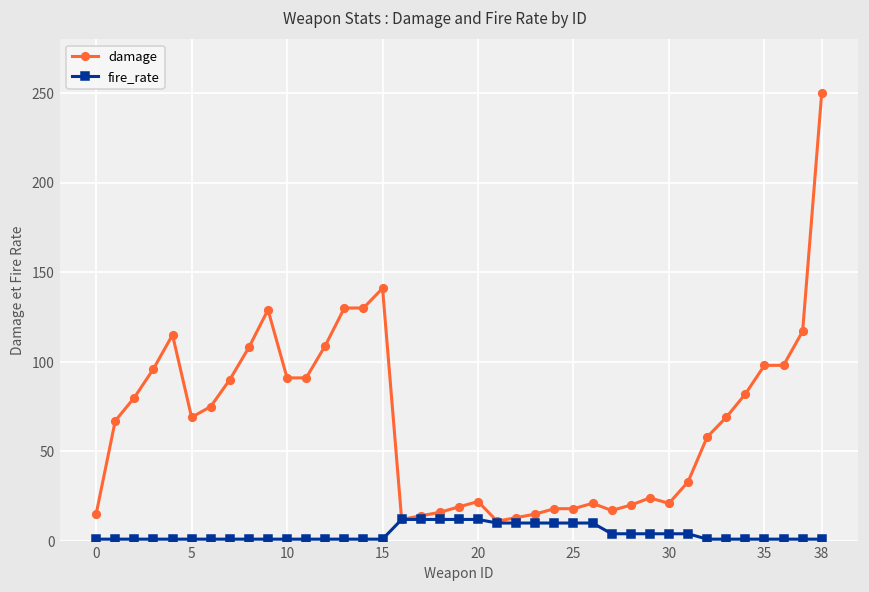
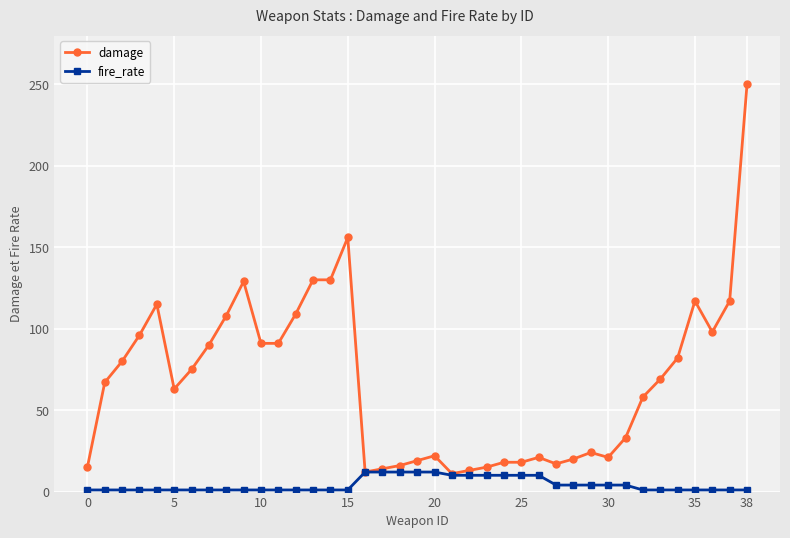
damage, 5: 69 -> 63
damage, 15: 141 -> 156
damage, 35: 98 -> 117
